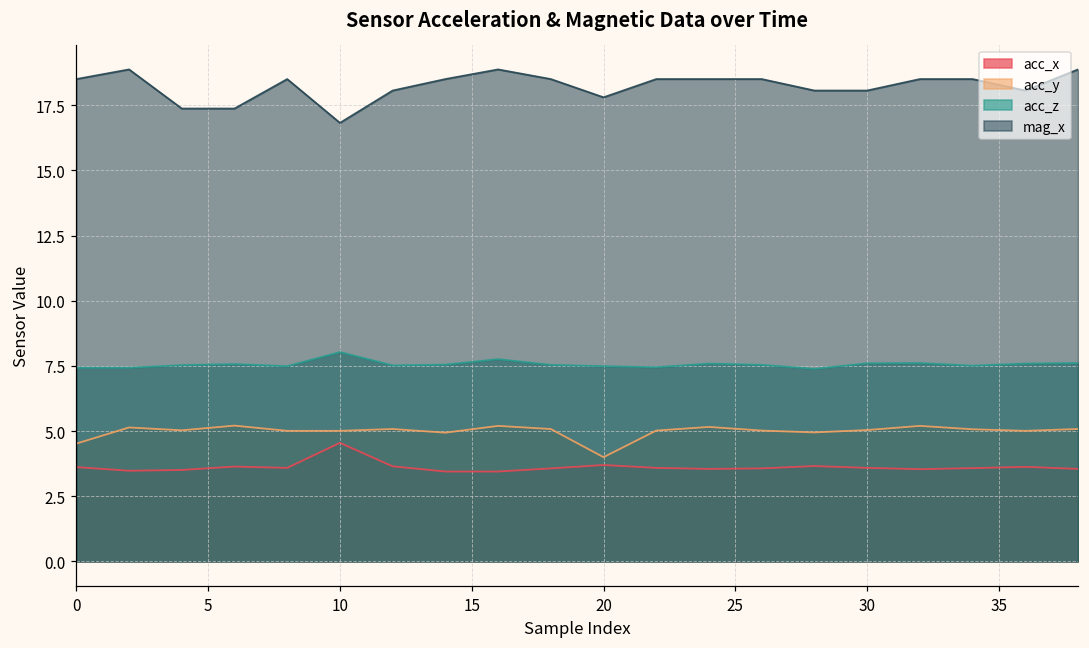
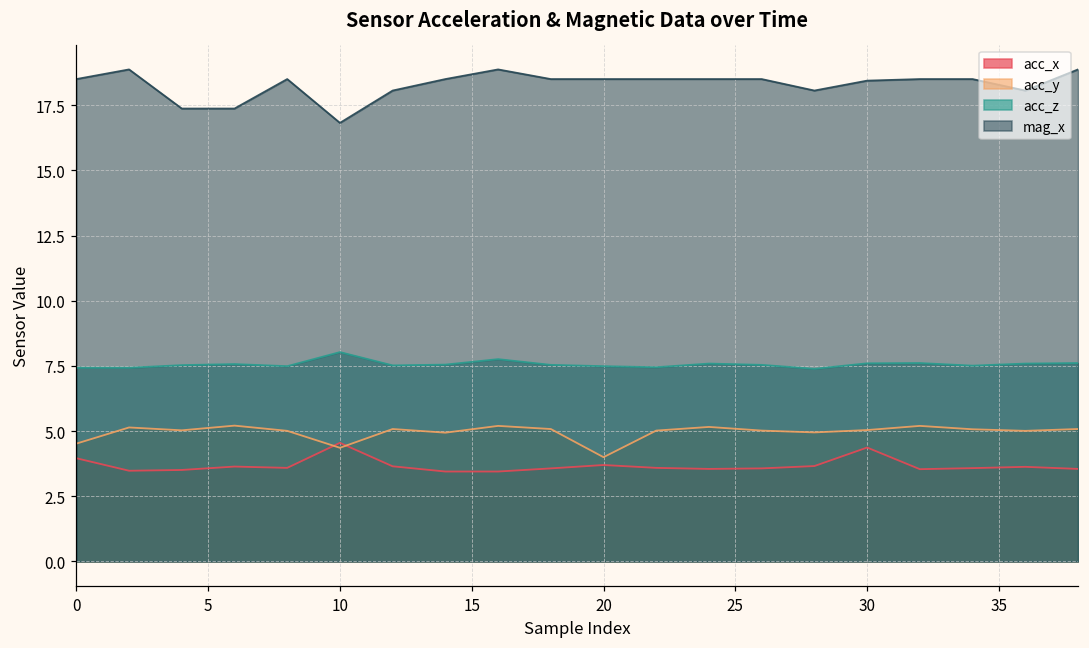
acc_x, 0: 3.6 -> 4.0
acc_y, 10: 5.0 -> 4.4
mag_x, 20: 17.8 -> 18.5
acc_x, 30: 3.6 -> 4.4
mag_x, 30: 18.1 -> 18.4
